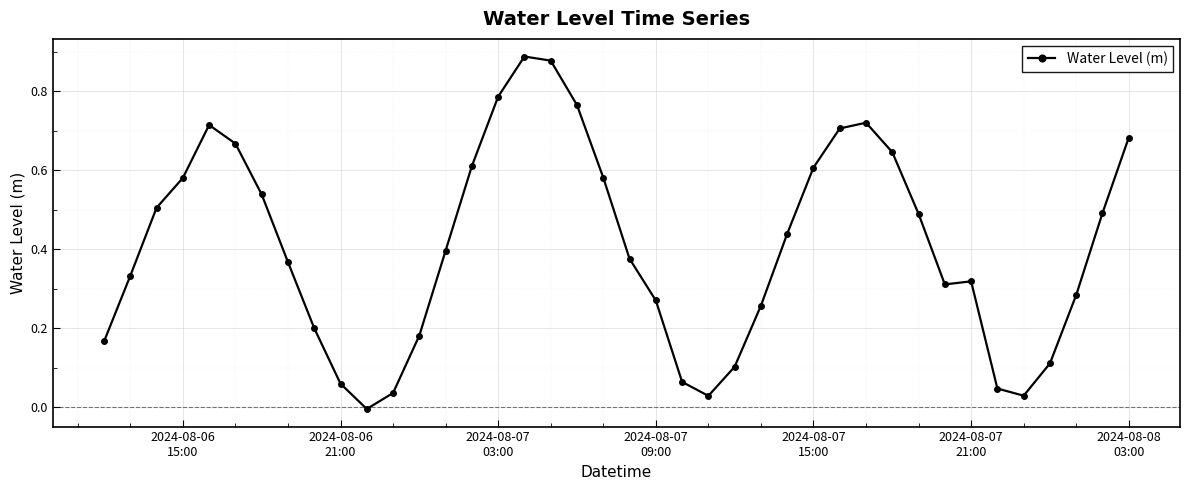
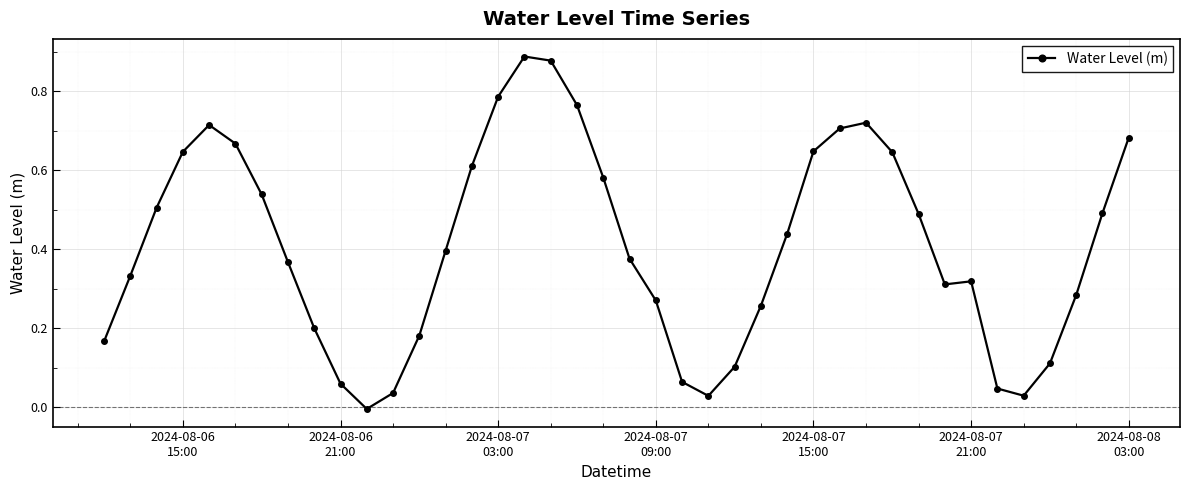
2024-08-06 15:00: 0.58 -> 0.65
2024-08-07 15:00: 0.61 -> 0.65
